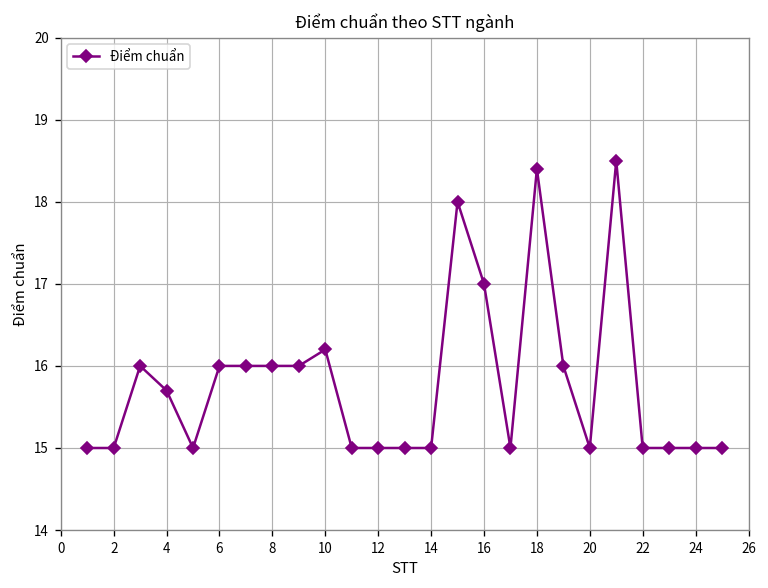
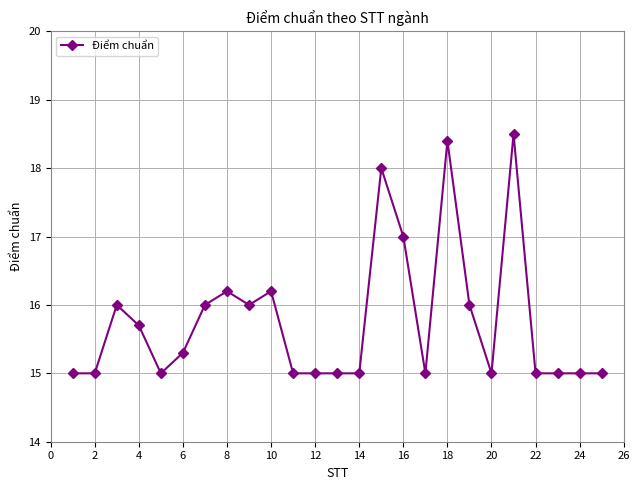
6: 16.0 -> 15.3
8: 16.0 -> 16.2
